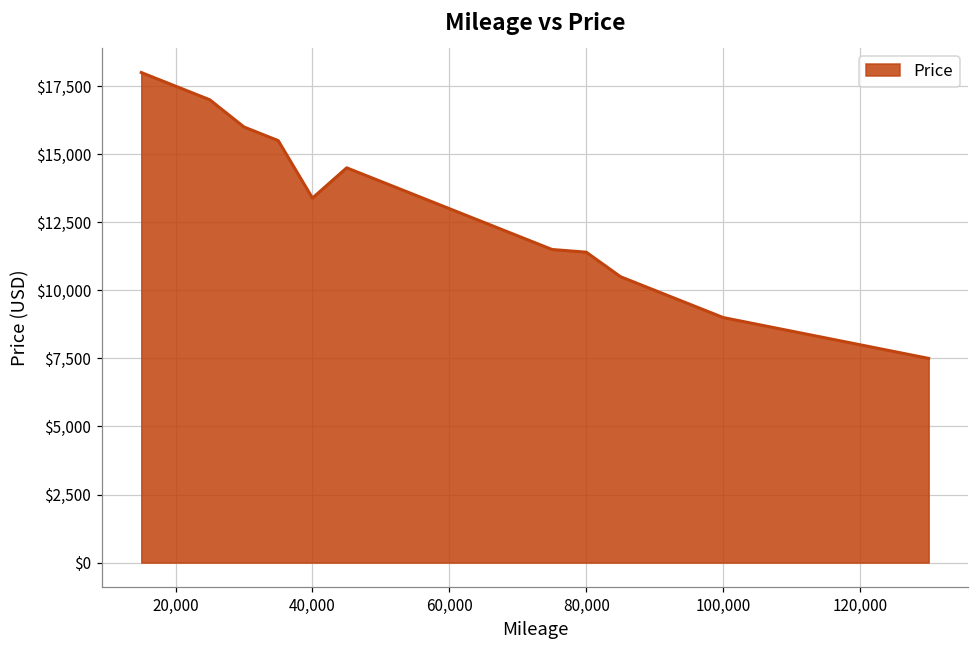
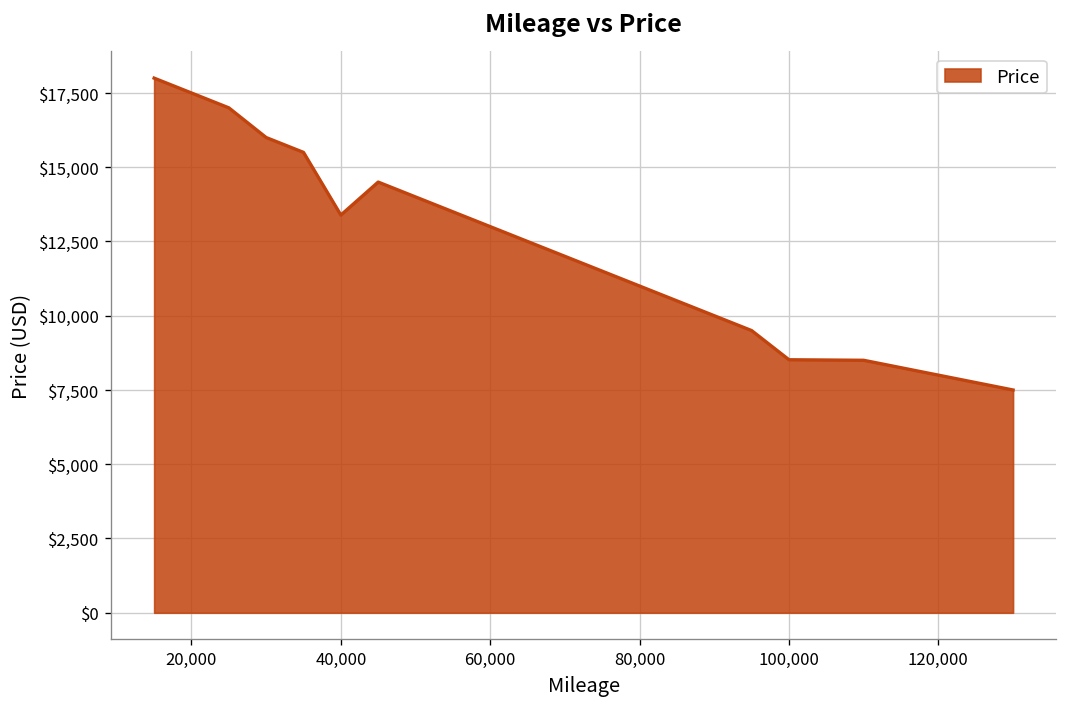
80,000: $11,400 -> $11,000
100,000: $9,000 -> $8,500
